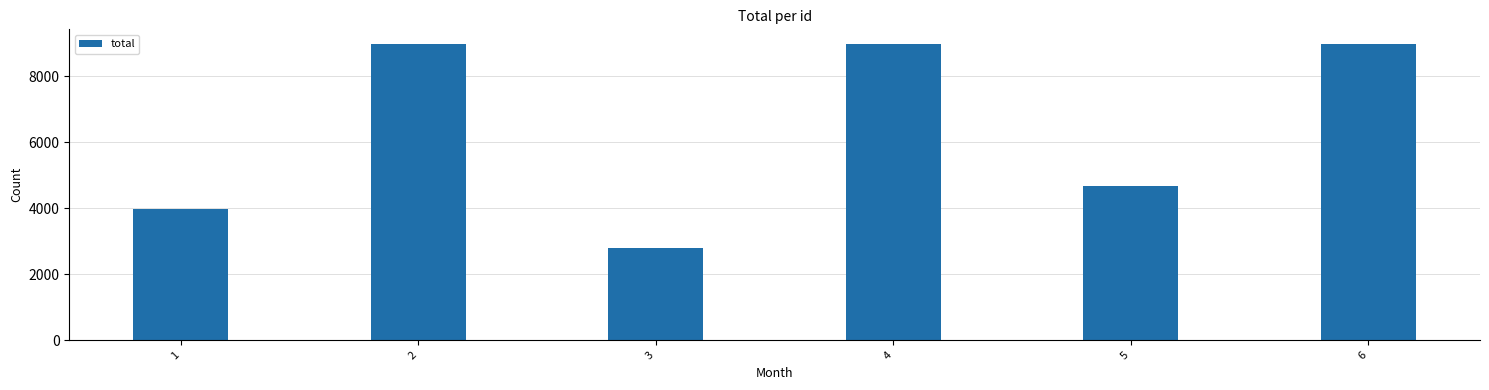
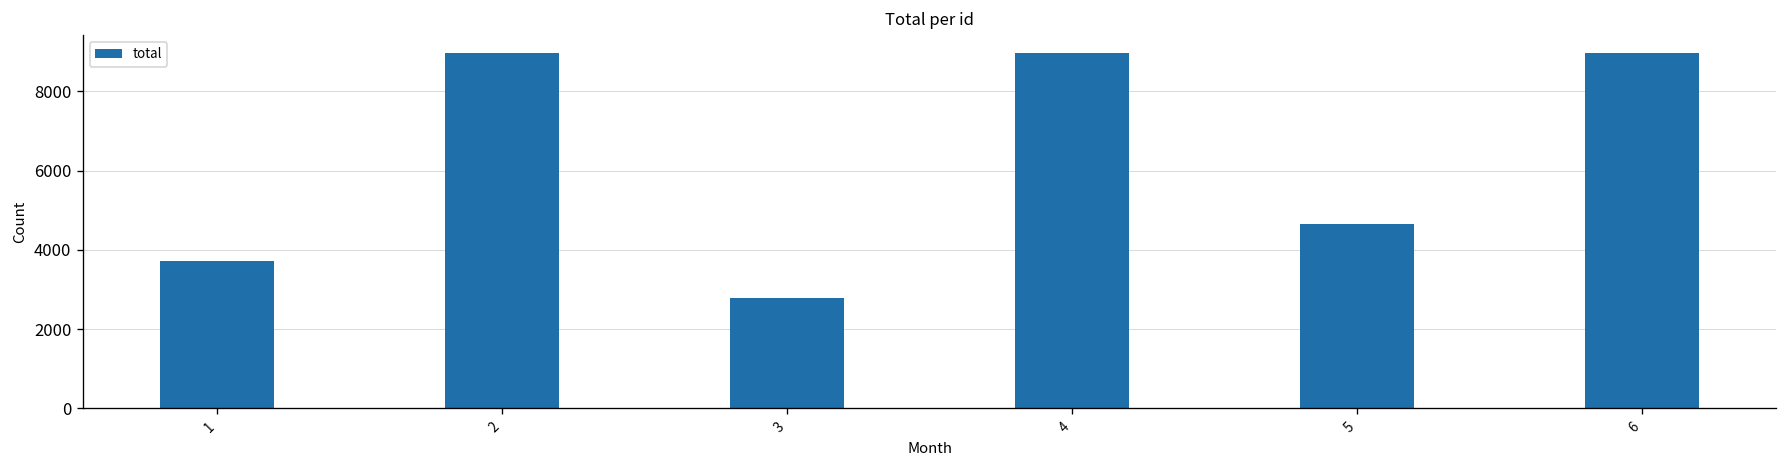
1: 4000 -> 3700
